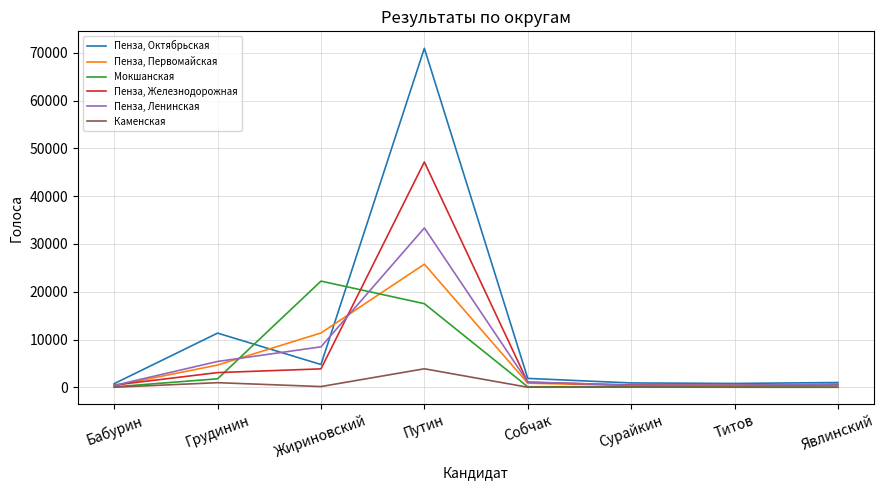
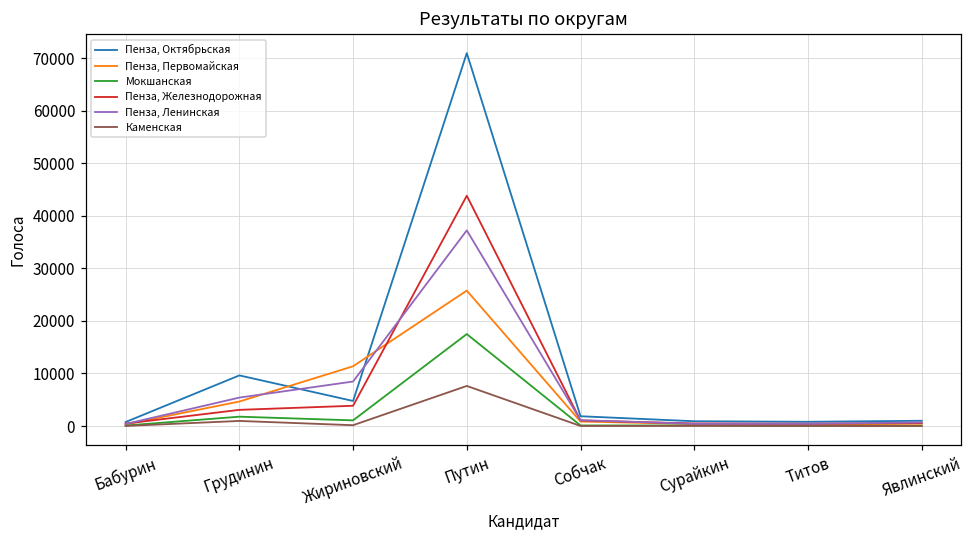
Пенза, Октябрьская, Грудинин: 11000 -> 10000
Мокшанская, Жириновский: 22000 -> 1000
Пенза, Железнодорожная, Путин: 47000 -> 44000
Пенза, Ленинская, Путин: 33000 -> 37000
Каменская, Путин: 4000 -> 8000
